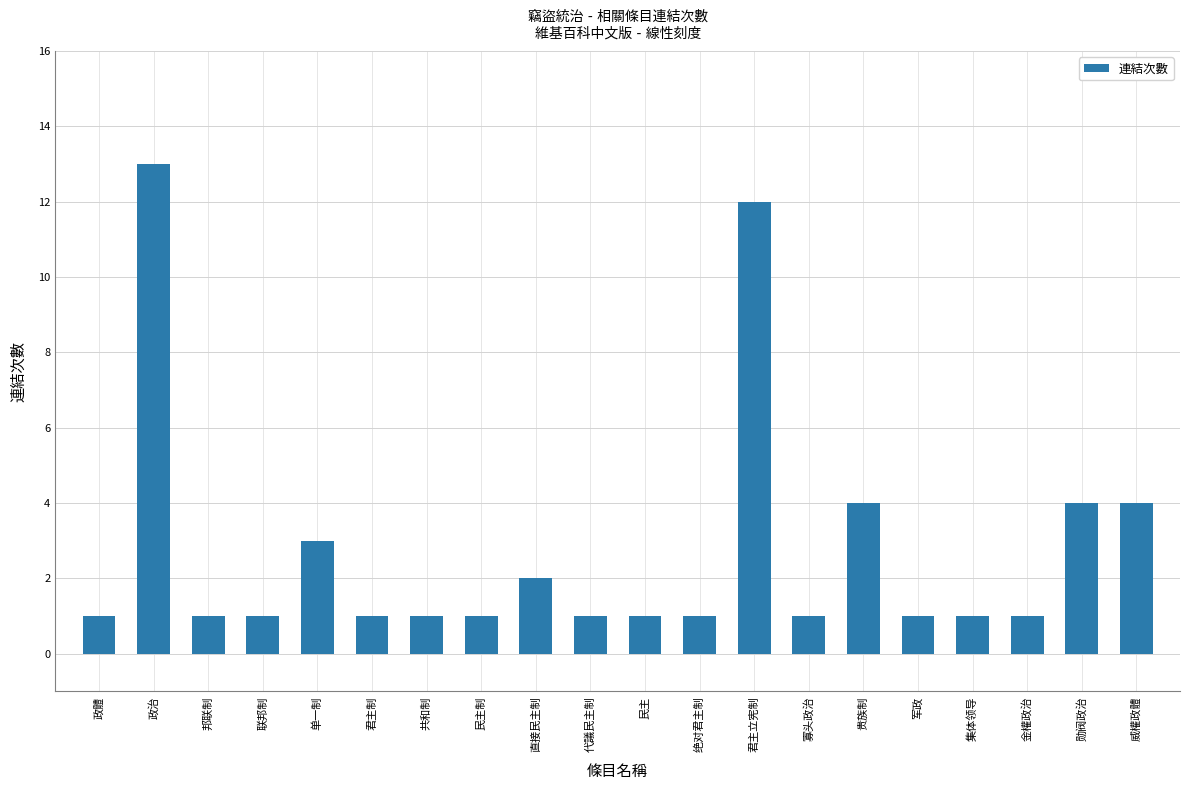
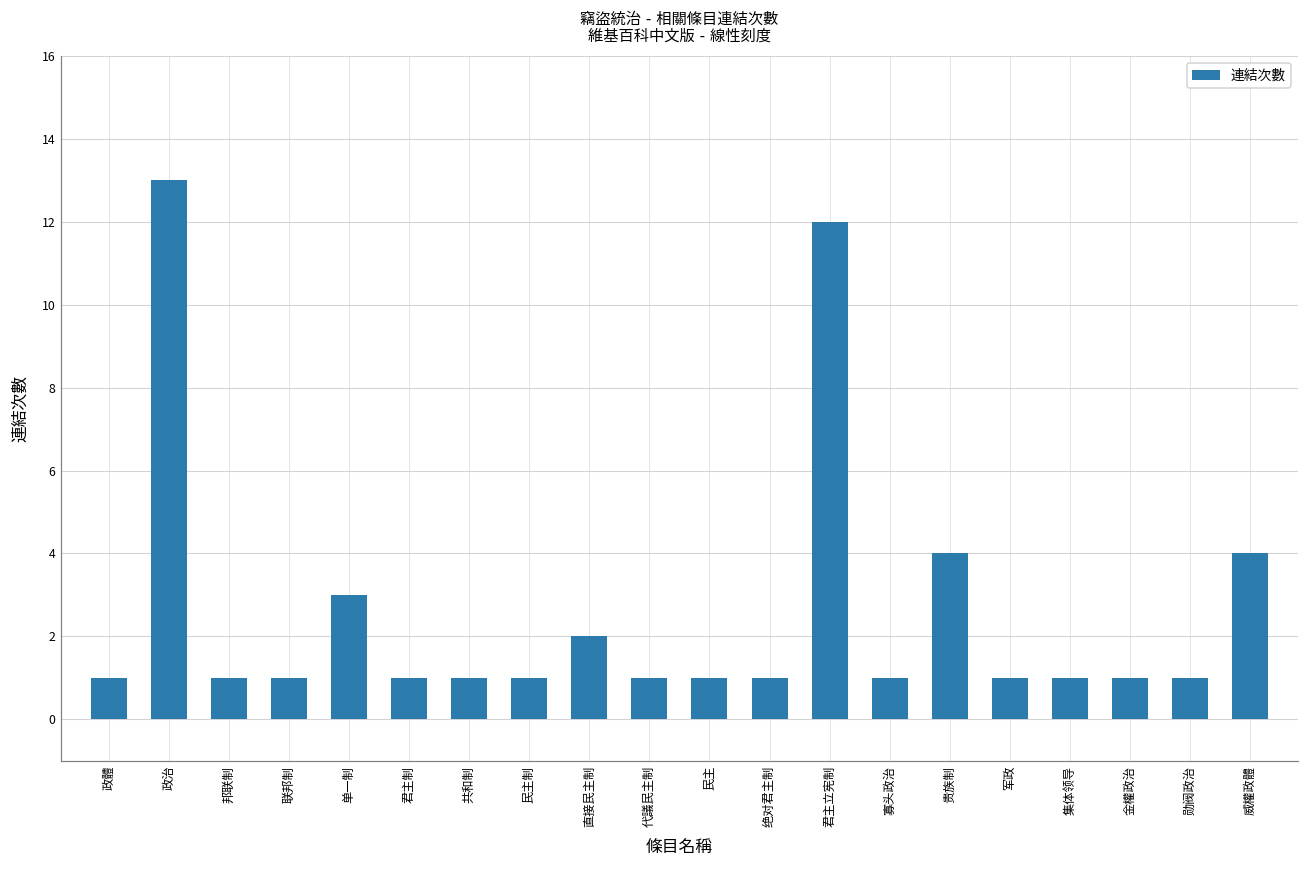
勋阀政治: 4 -> 1
